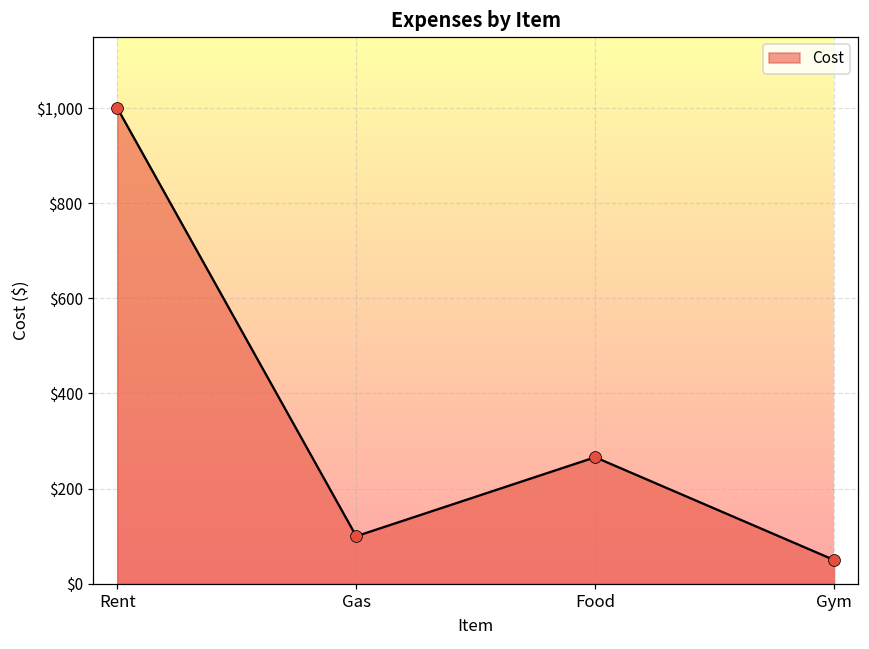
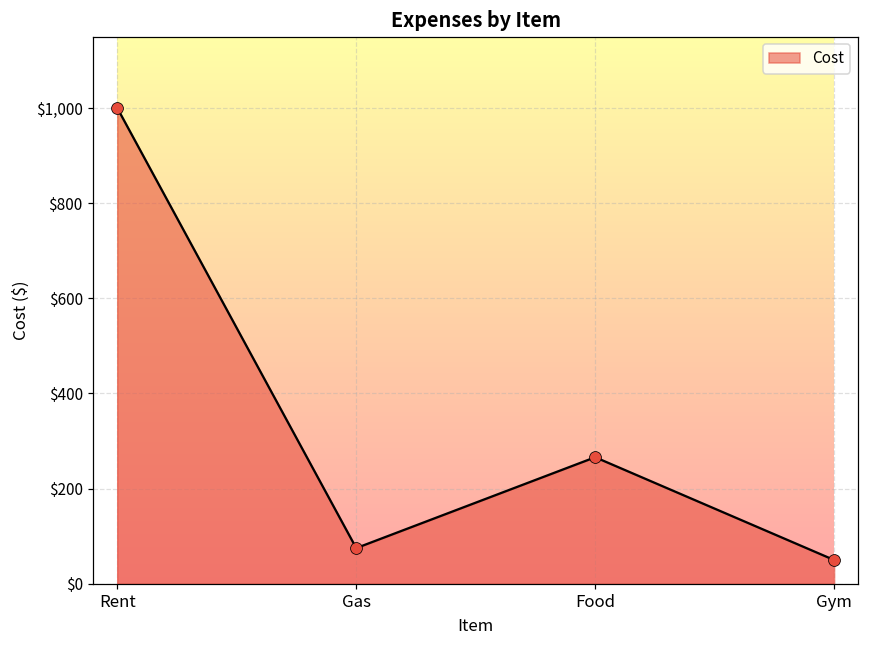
Gas: $100 -> $80
